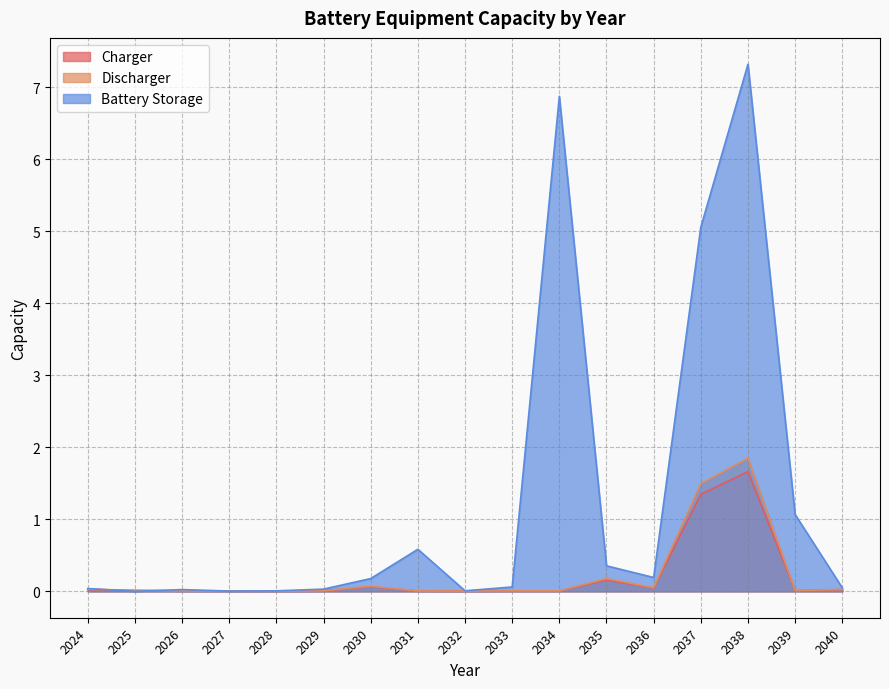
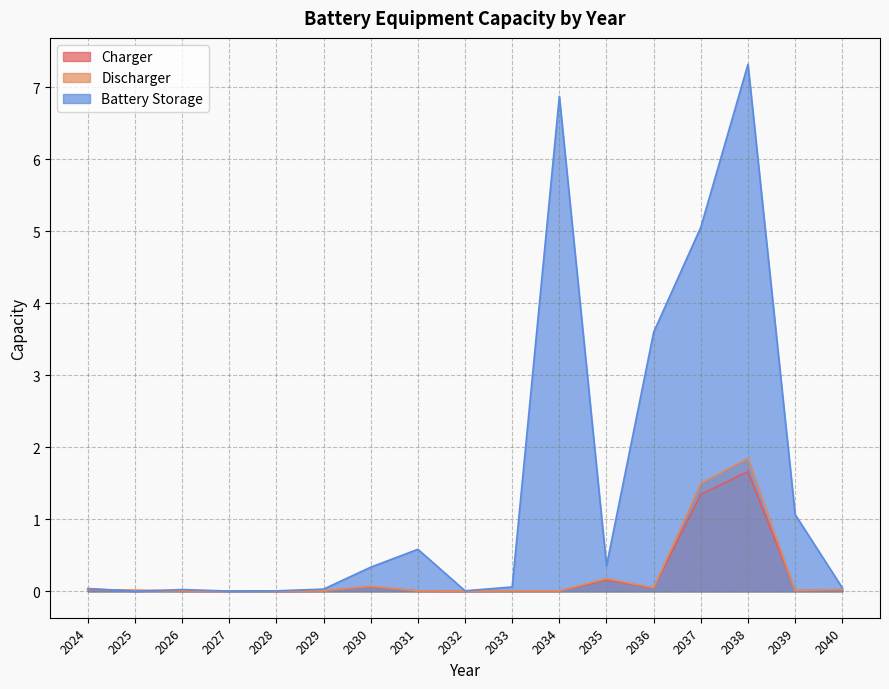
Battery Storage, 2030: 0.2 -> 0.3
Battery Storage, 2036: 0.2 -> 3.6
